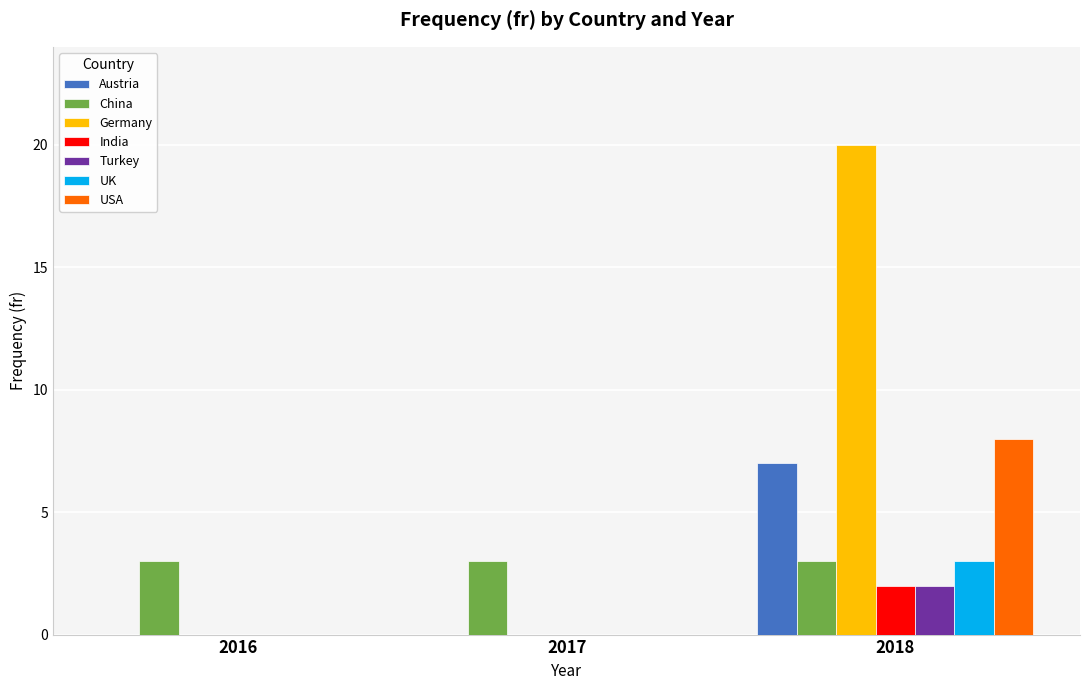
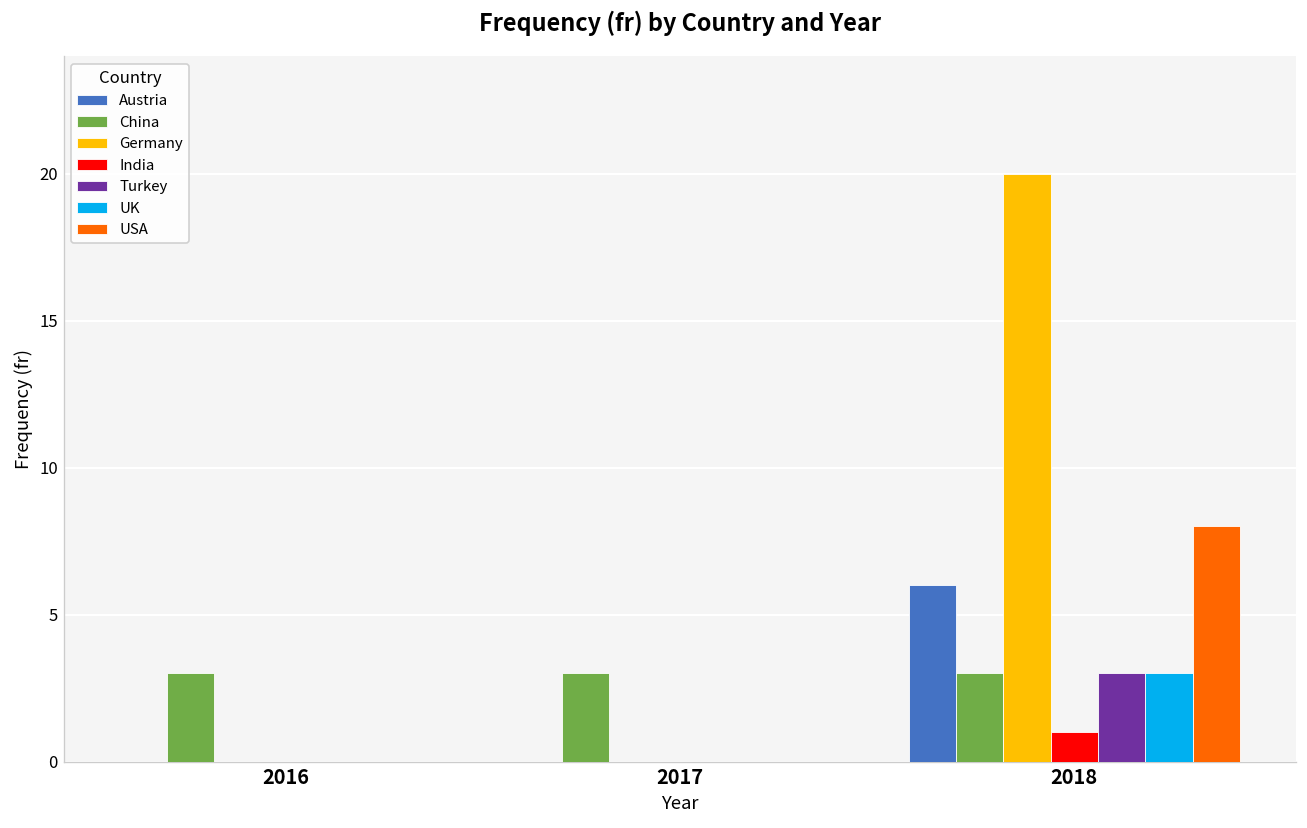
Austria, 2018: 7 -> 6
India, 2018: 2 -> 1
Turkey, 2018: 2 -> 3
